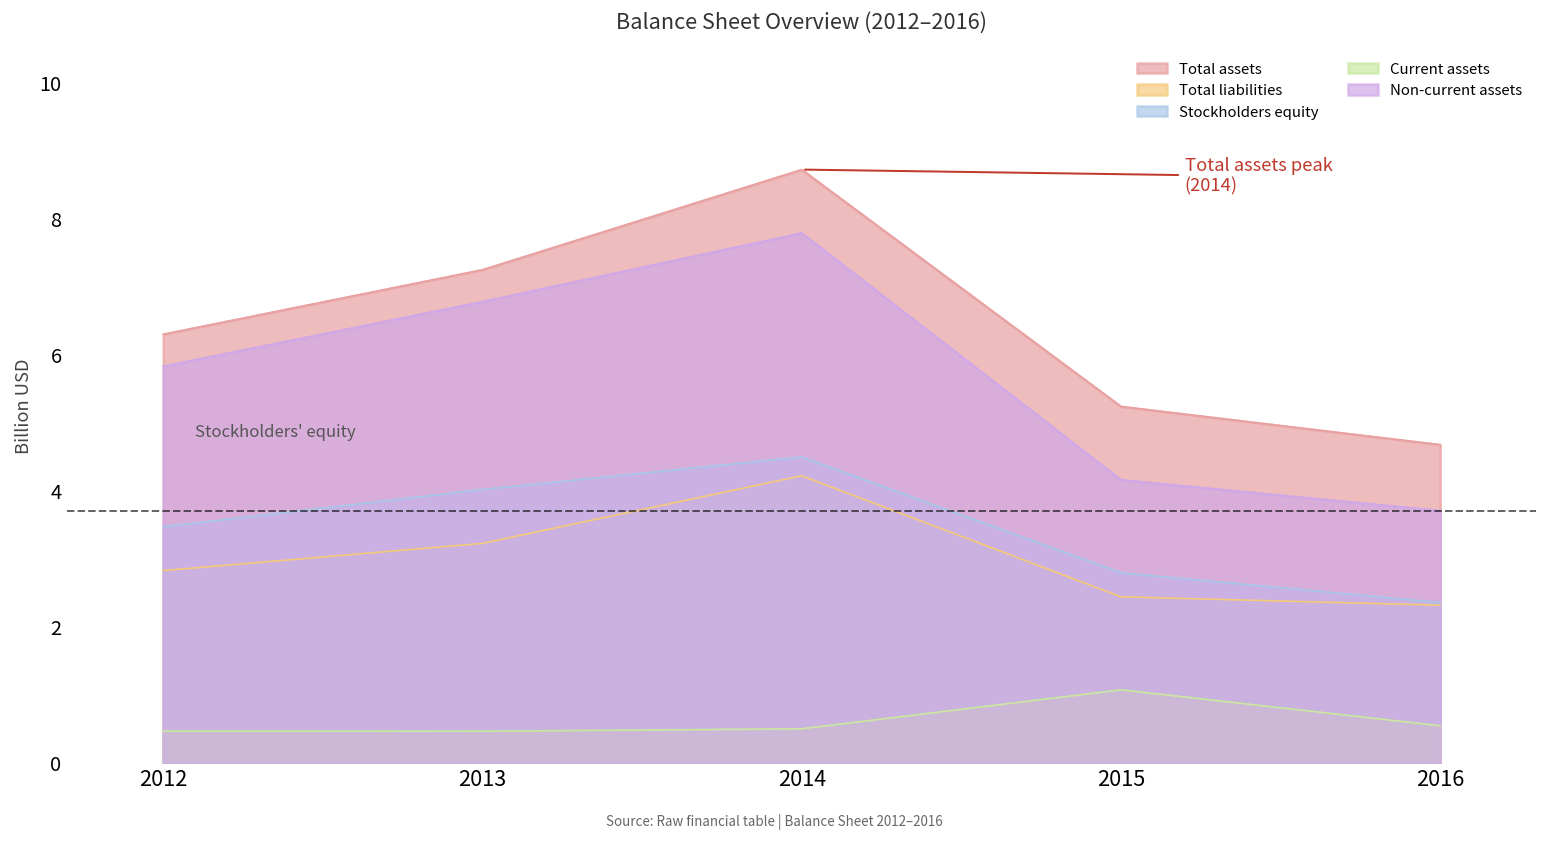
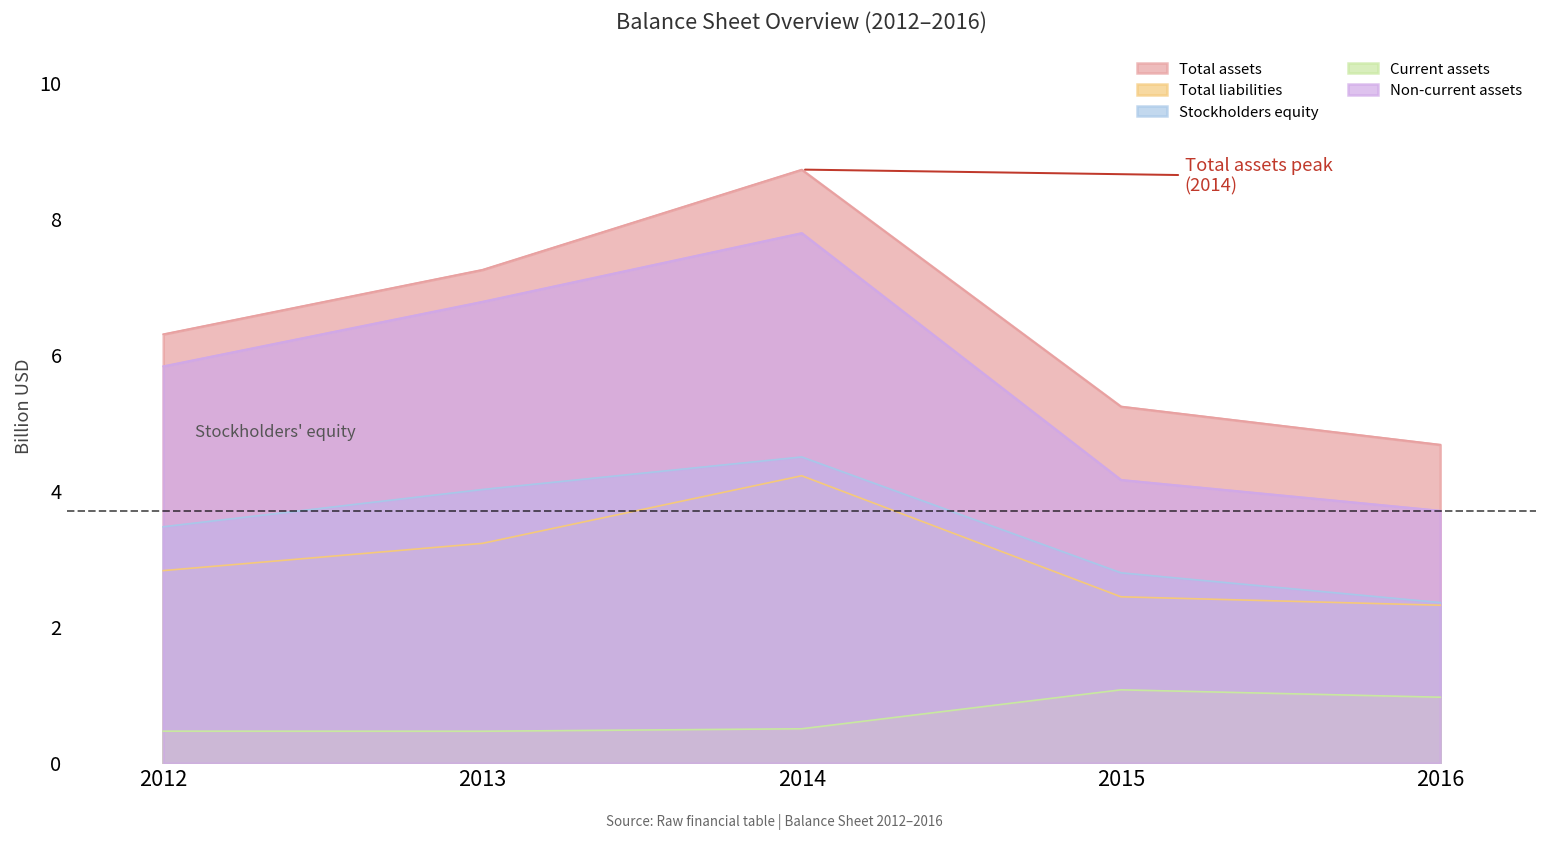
Current assets, 2016: 0.6 -> 1.0
